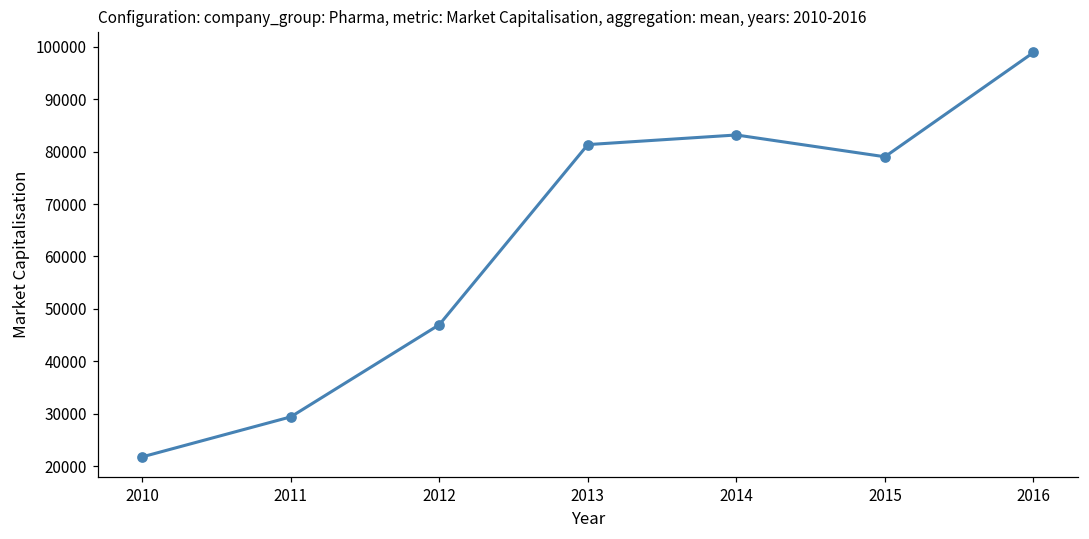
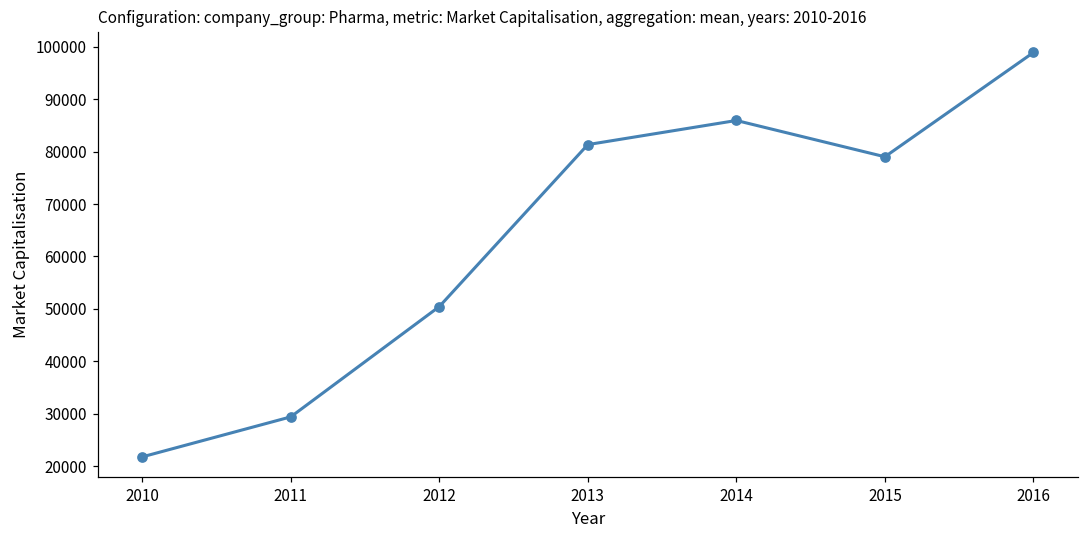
2012: 47000 -> 50000
2014: 83000 -> 86000
